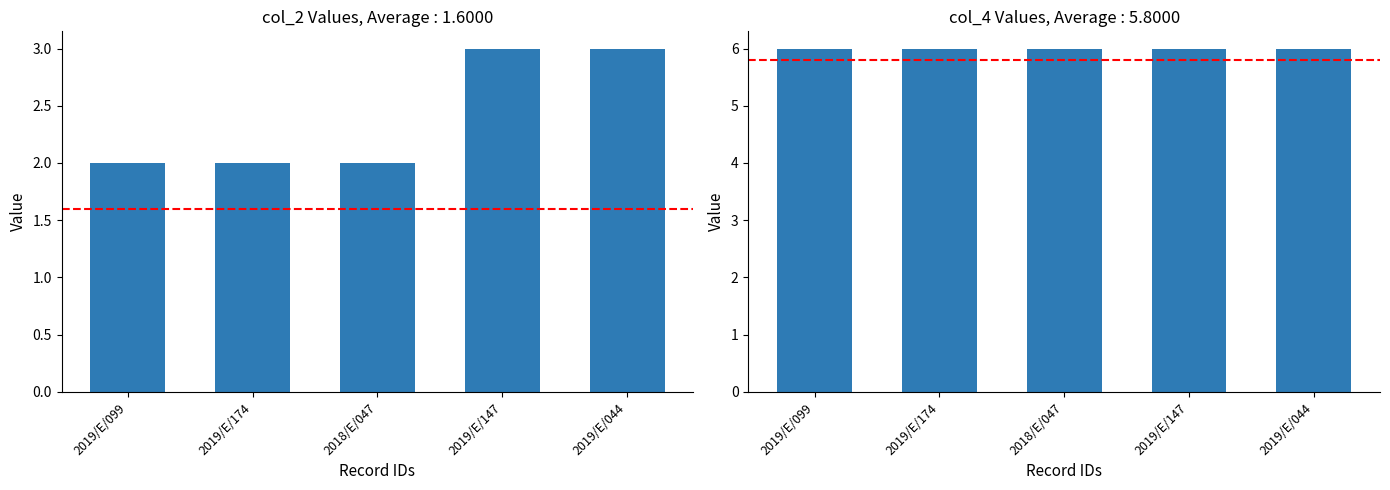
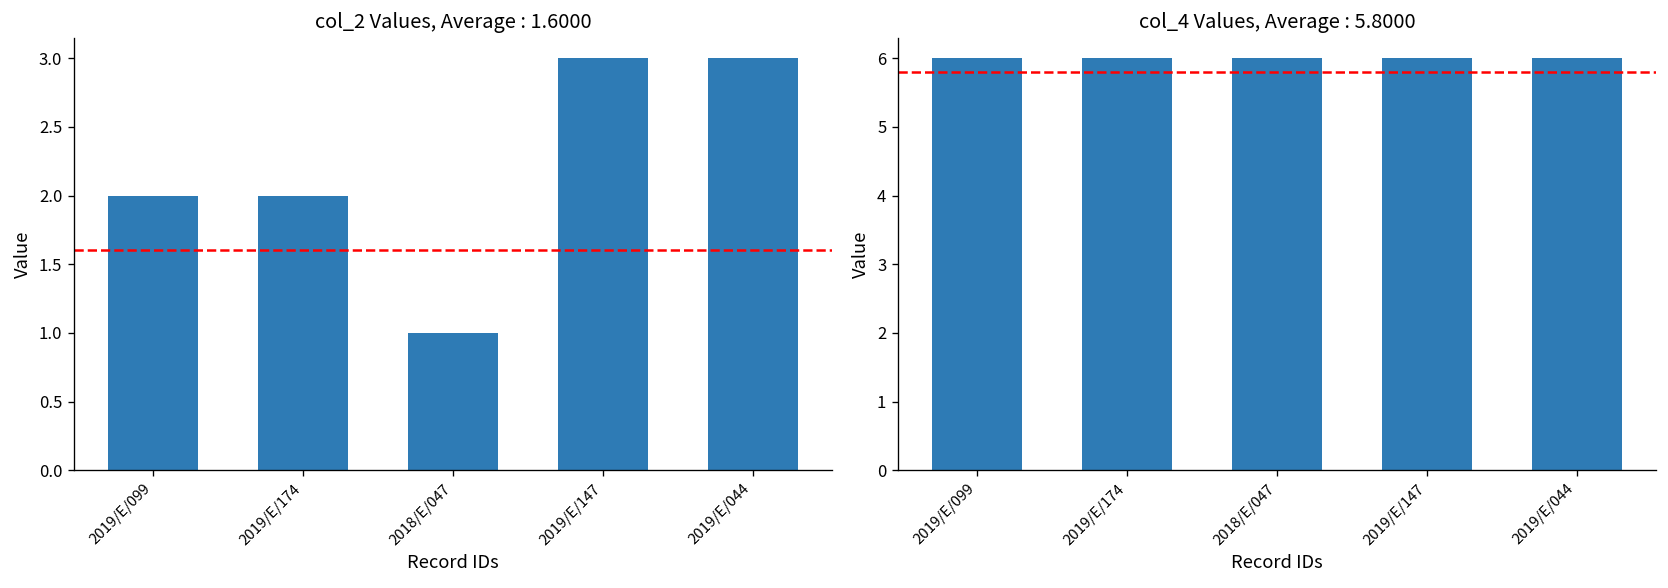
col_2 Values, Average : 1.6000, 2018/E/047: 2 -> 1
